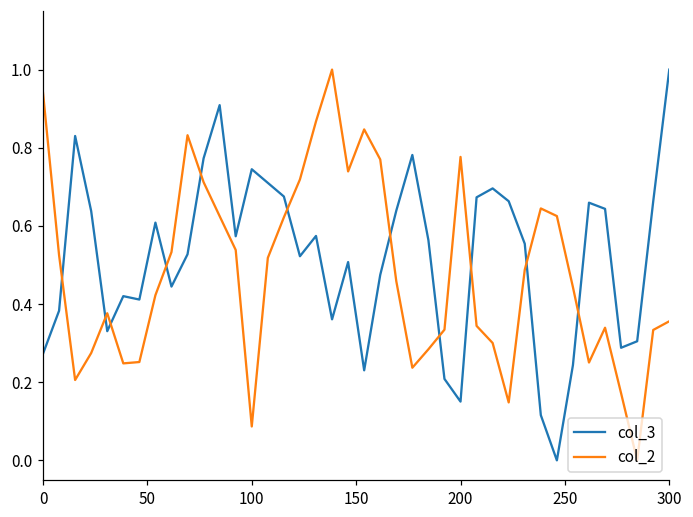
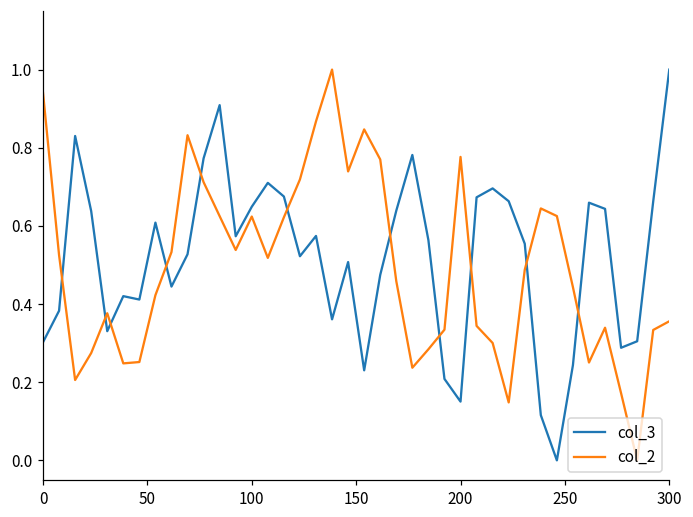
col_3, 0: 0.27 -> 0.30
col_3, 100: 0.75 -> 0.65
col_2, 100: 0.09 -> 0.62
